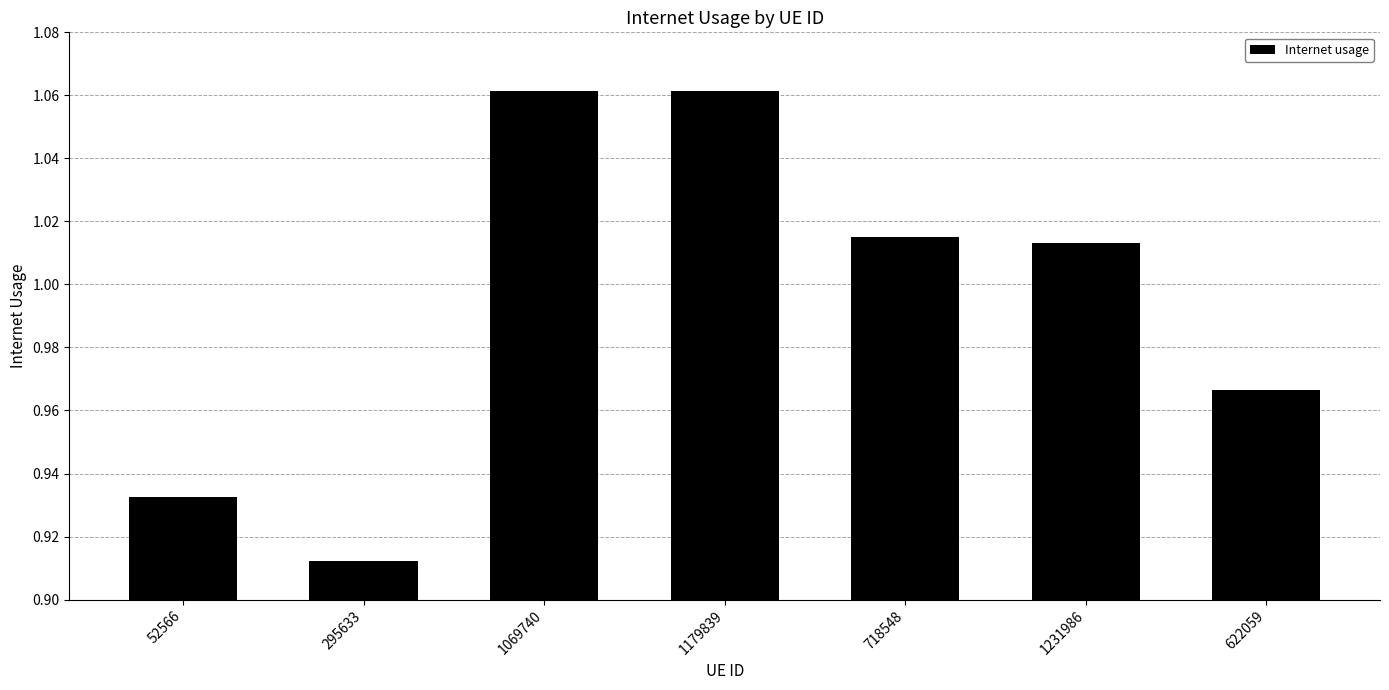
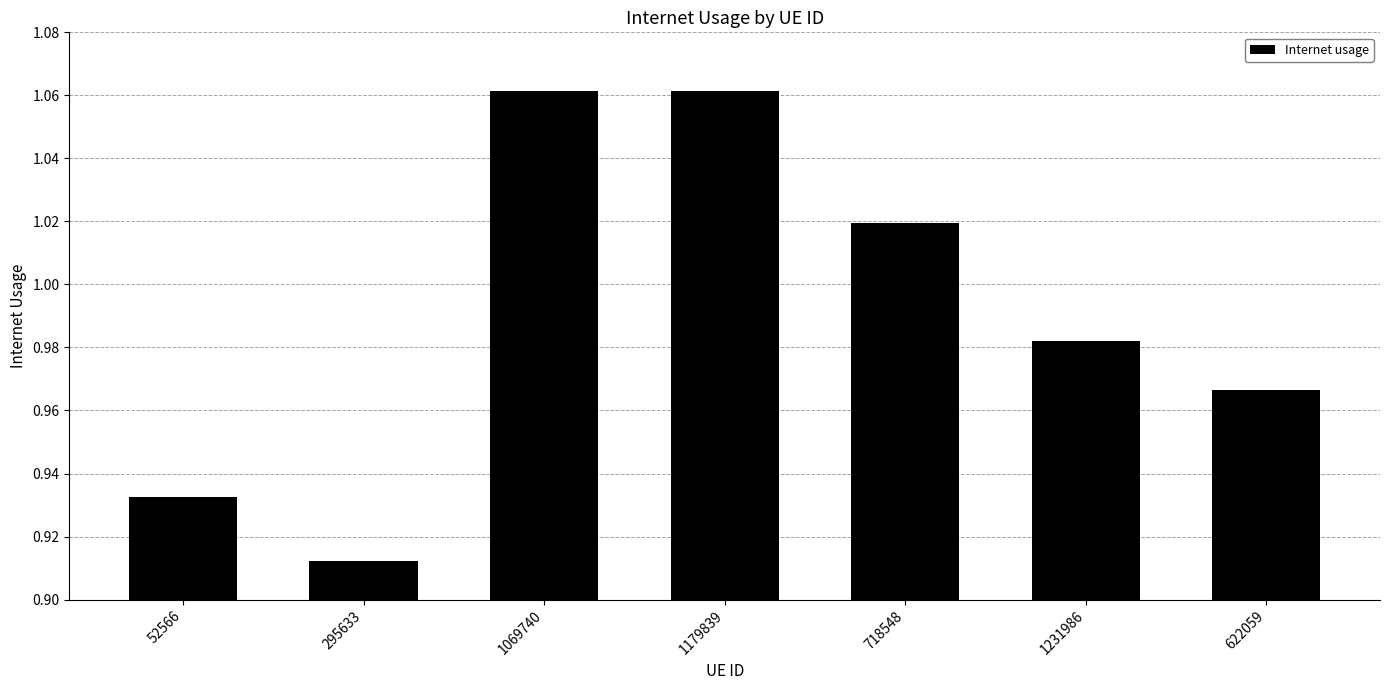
718548: 1.015 -> 1.019
1231986: 1.013 -> 0.982
